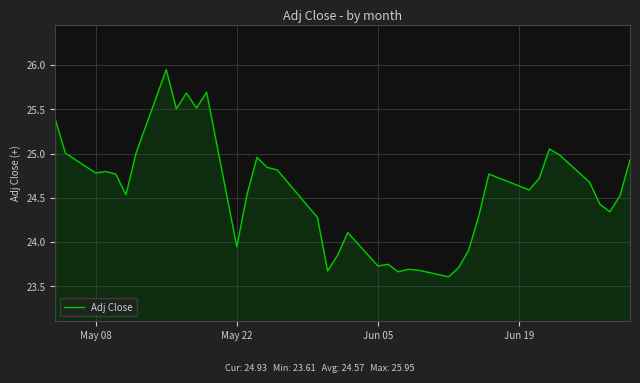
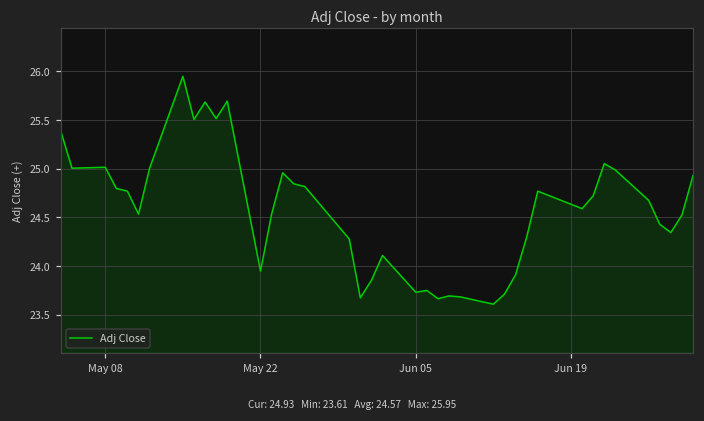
May 08: 24.8 -> 25.0
